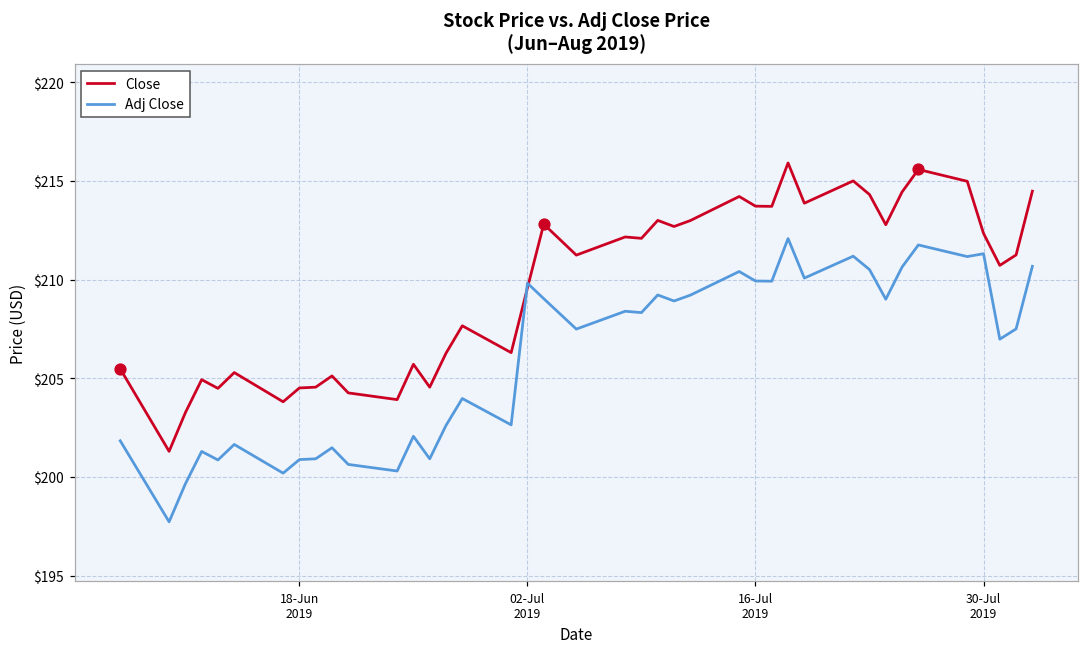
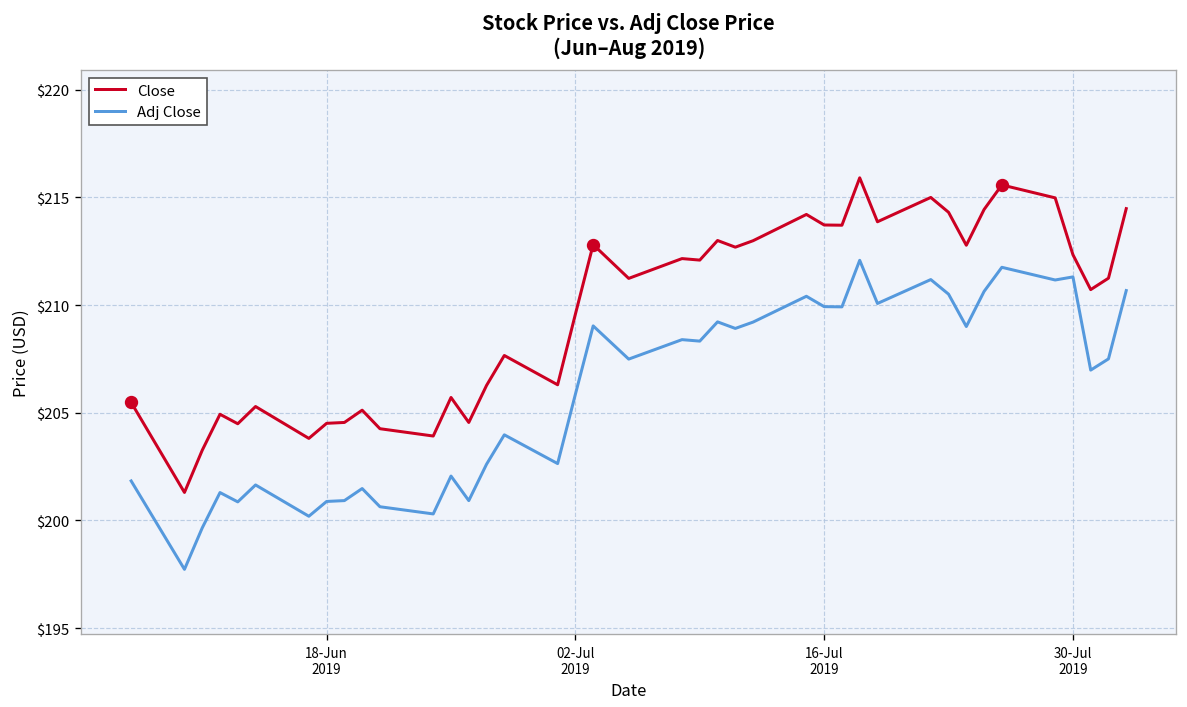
Adj Close, 02-Jul 2019: $209.8 -> $205.9
